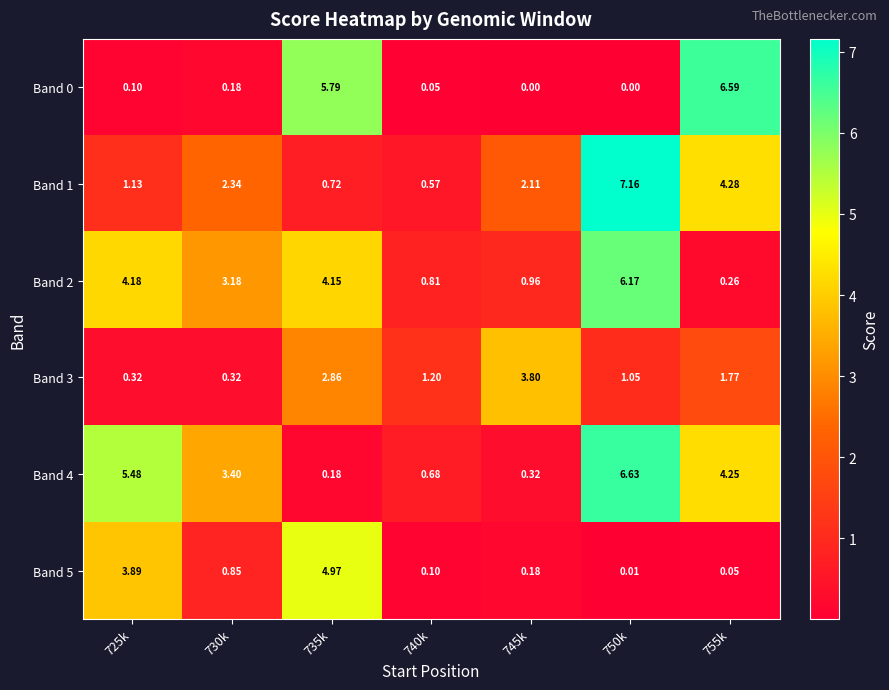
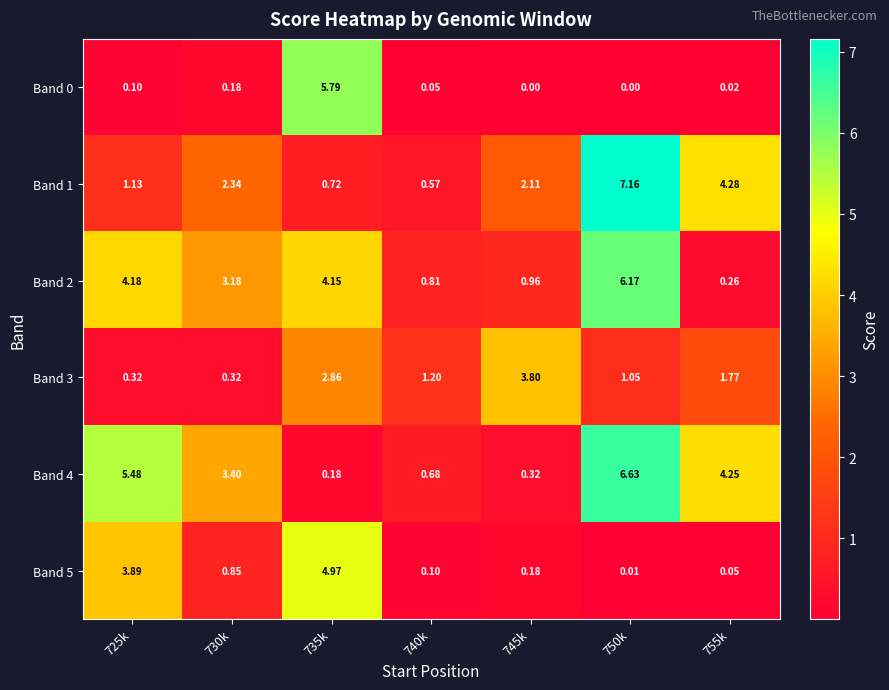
Band 0, 755k: 6.59 -> 0.02
